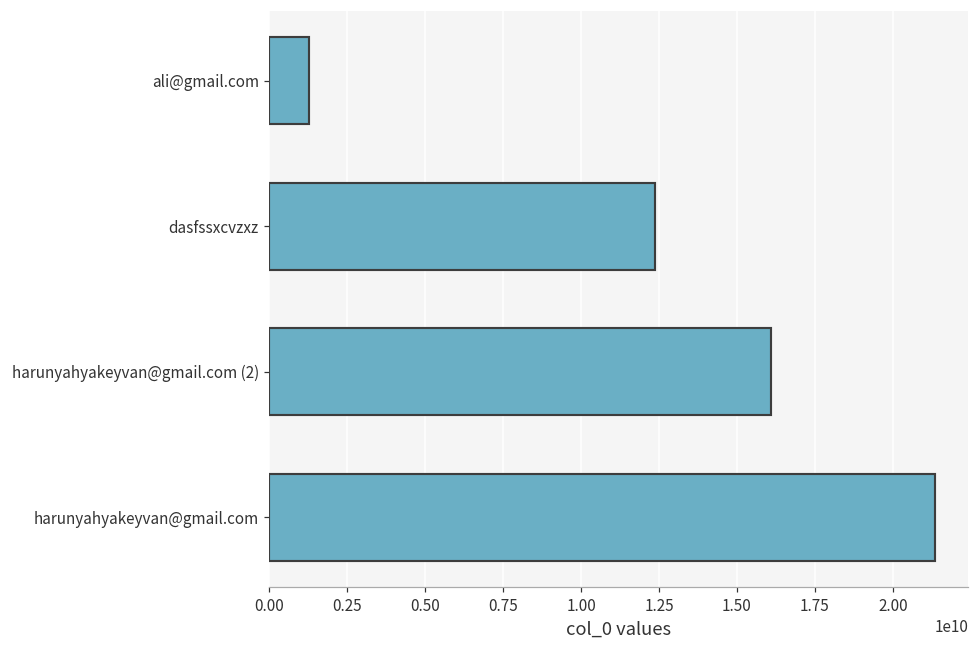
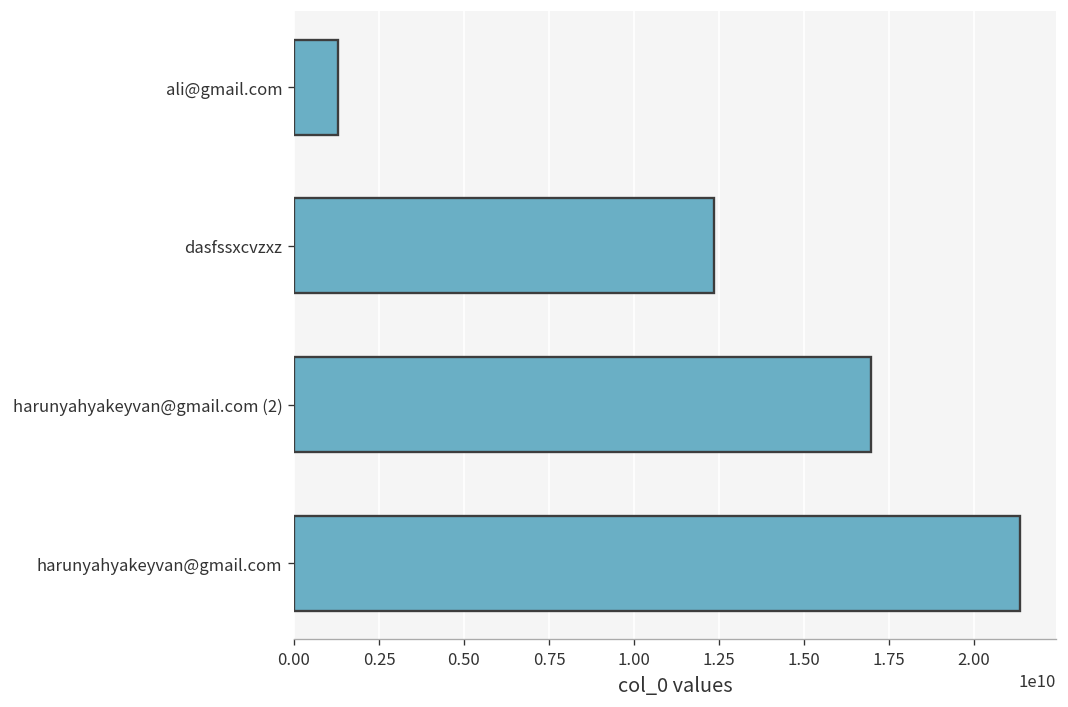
harunyahyakeyvan@gmail.com (2): 16100000000 -> 17000000000
